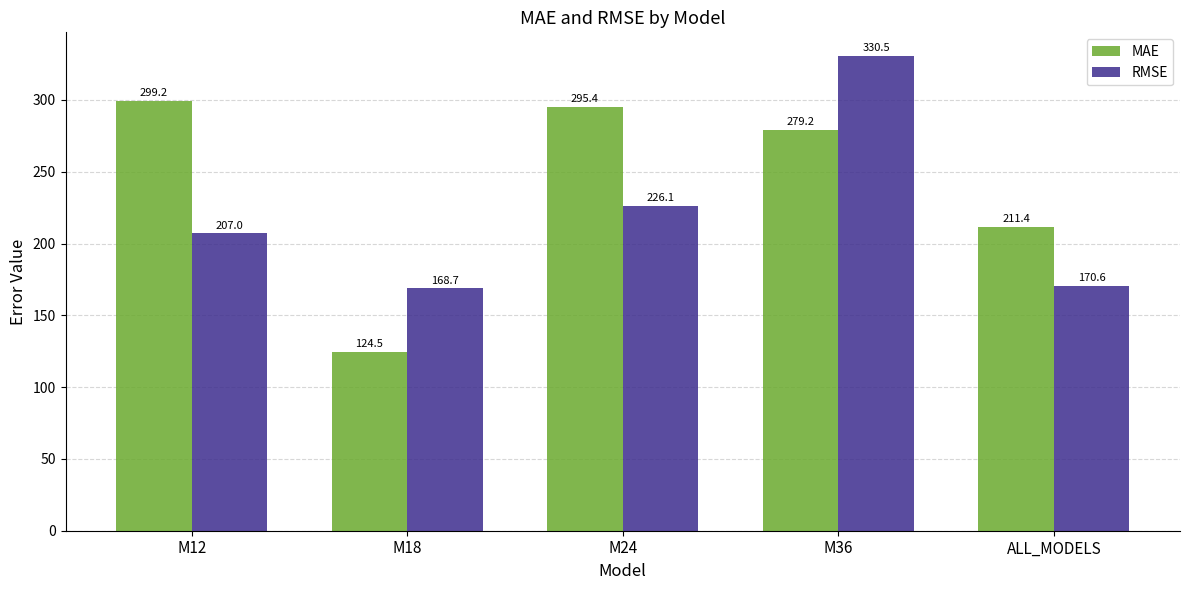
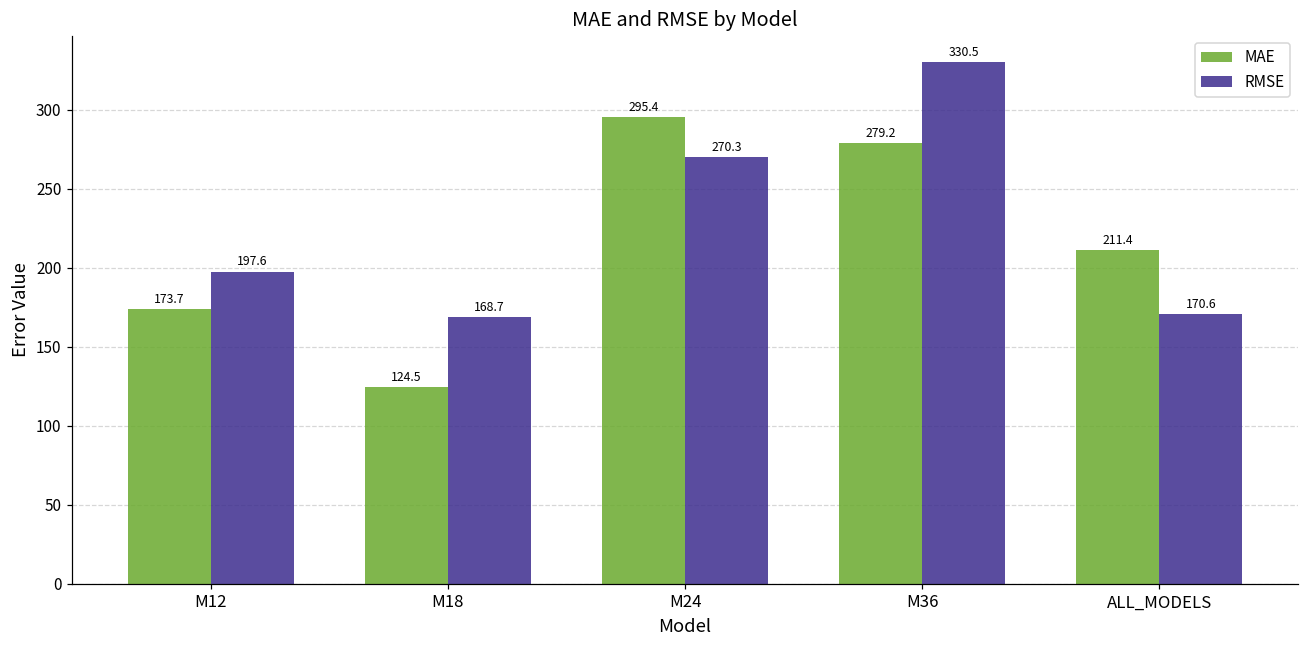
MAE, M12: 299.2 -> 173.7
RMSE, M12: 207.0 -> 197.6
RMSE, M24: 226.1 -> 270.3
